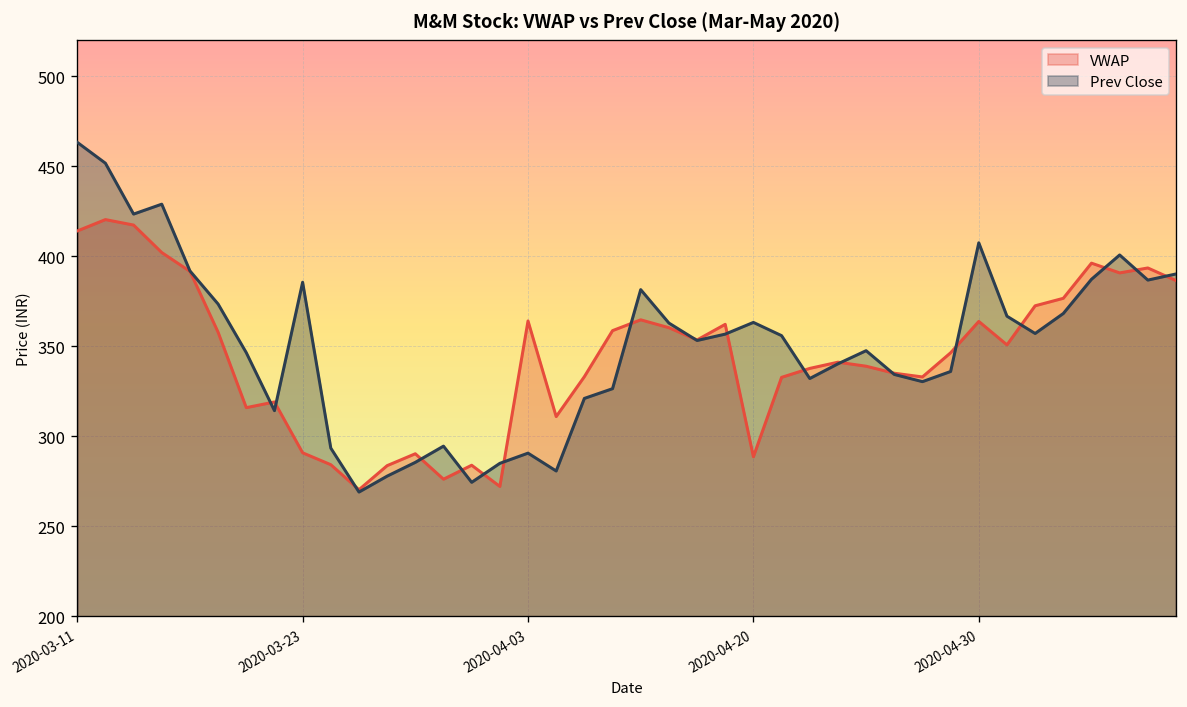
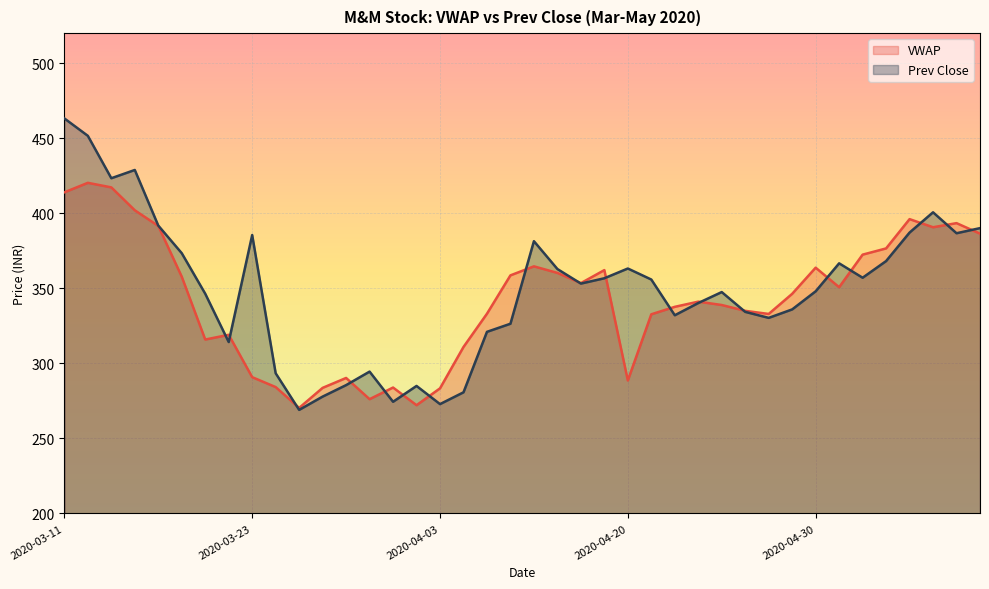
VWAP, 2020-04-03: 364 -> 283
Prev Close, 2020-04-03: 291 -> 273
Prev Close, 2020-04-30: 407 -> 348
